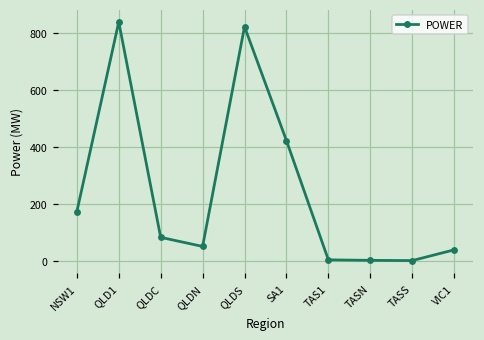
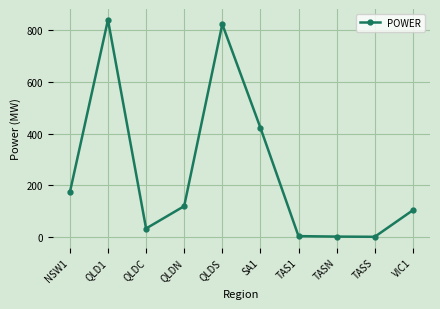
QLDC: 80 -> 30
QLDN: 50 -> 120
VIC1: 40 -> 100
